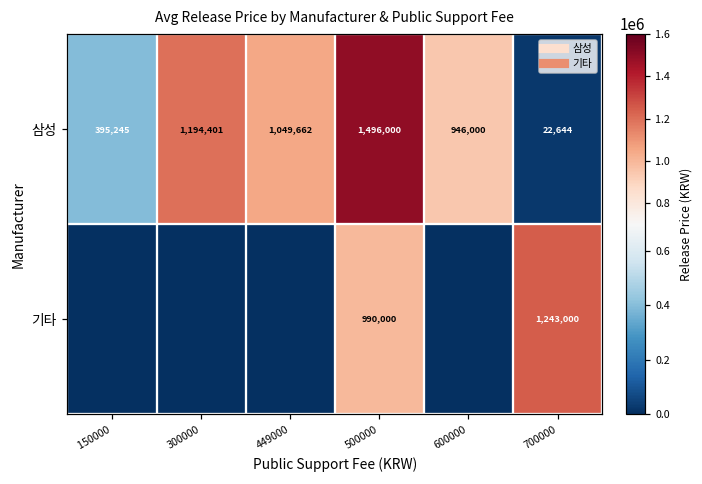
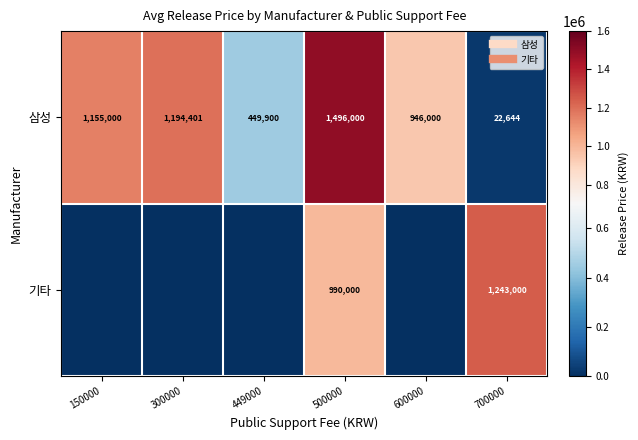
삼성, 150000: 395,245 -> 1,155,000
삼성, 449000: 1,049,662 -> 449,900
